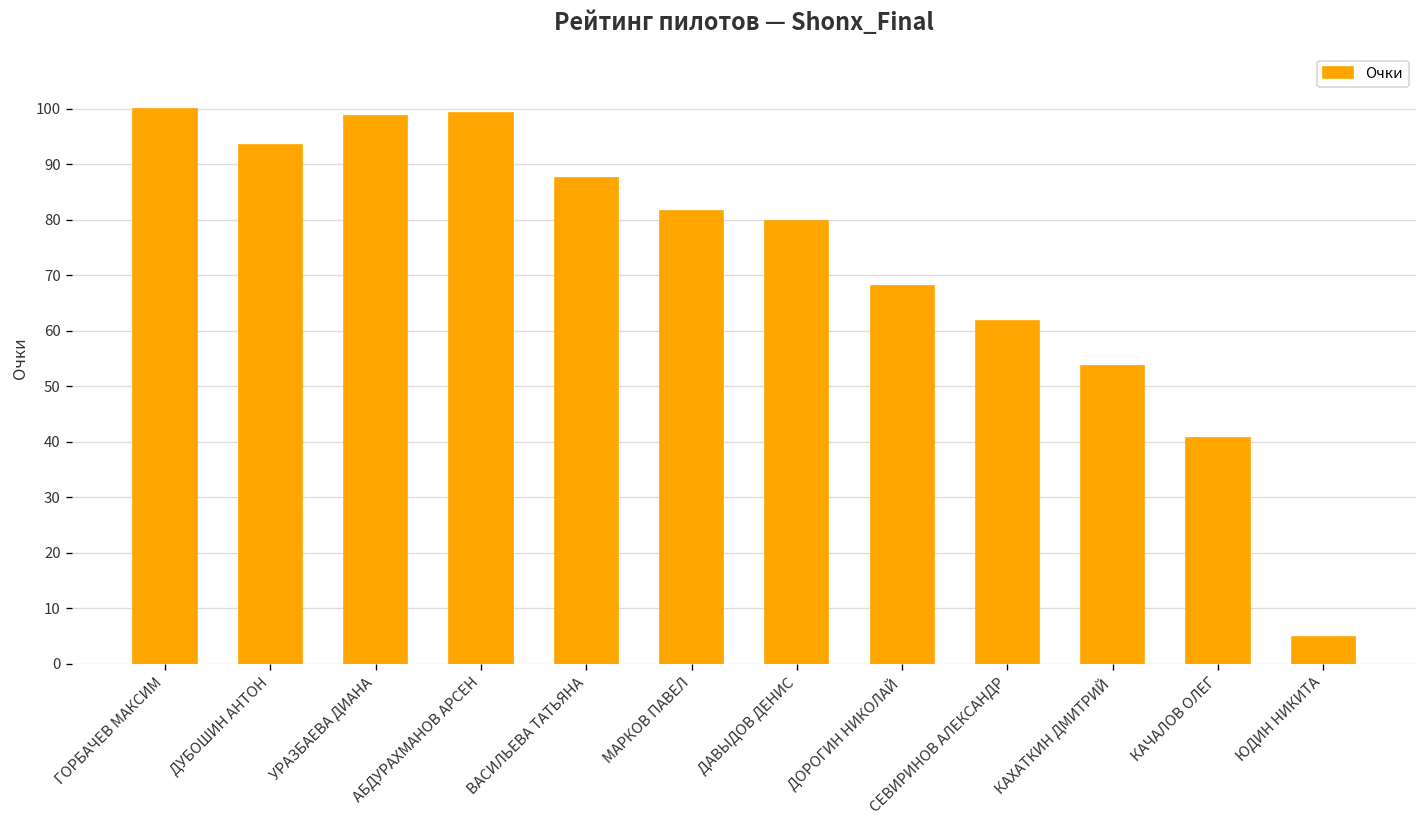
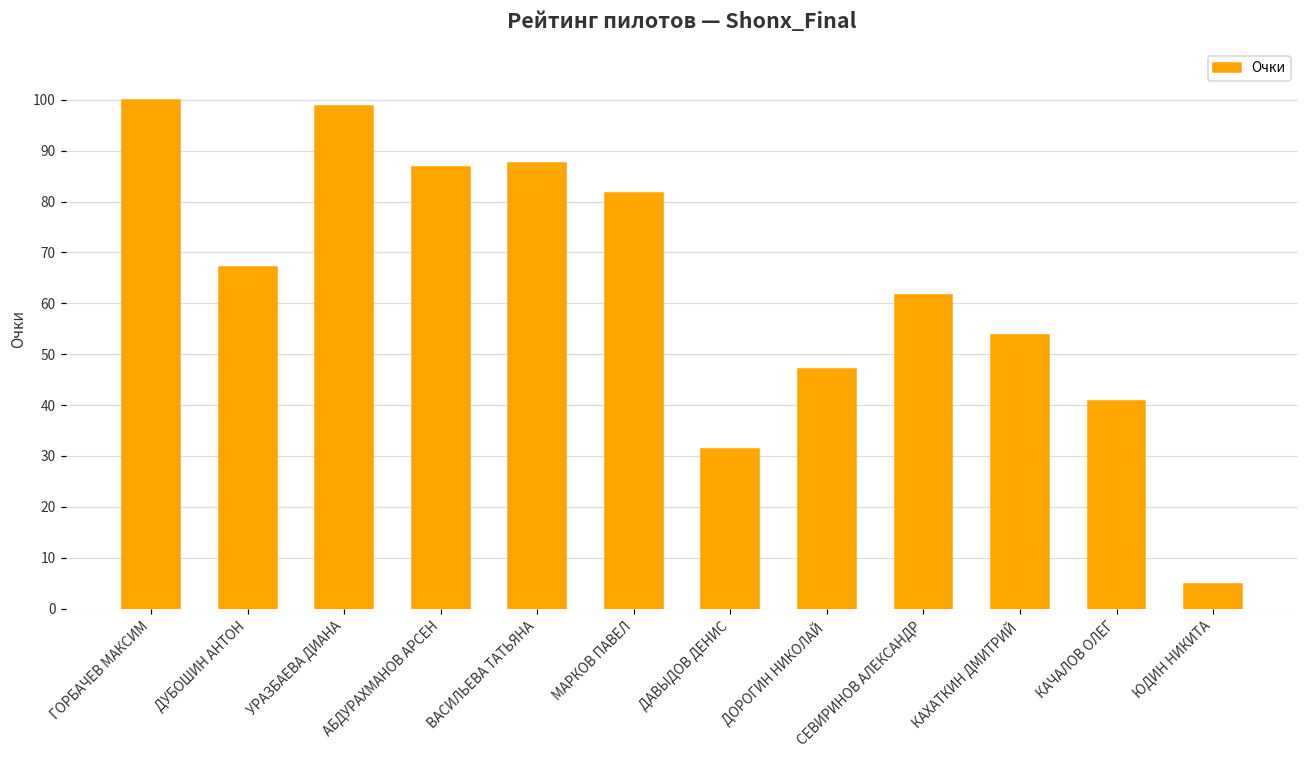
ДУБОШИН АНТОН: 93 -> 67
АБДУРАХМАНОВ АРСЕН: 99 -> 87
ДАВЫДОВ ДЕНИС: 80 -> 31
ДОРОГИН НИКОЛАЙ: 68 -> 47
